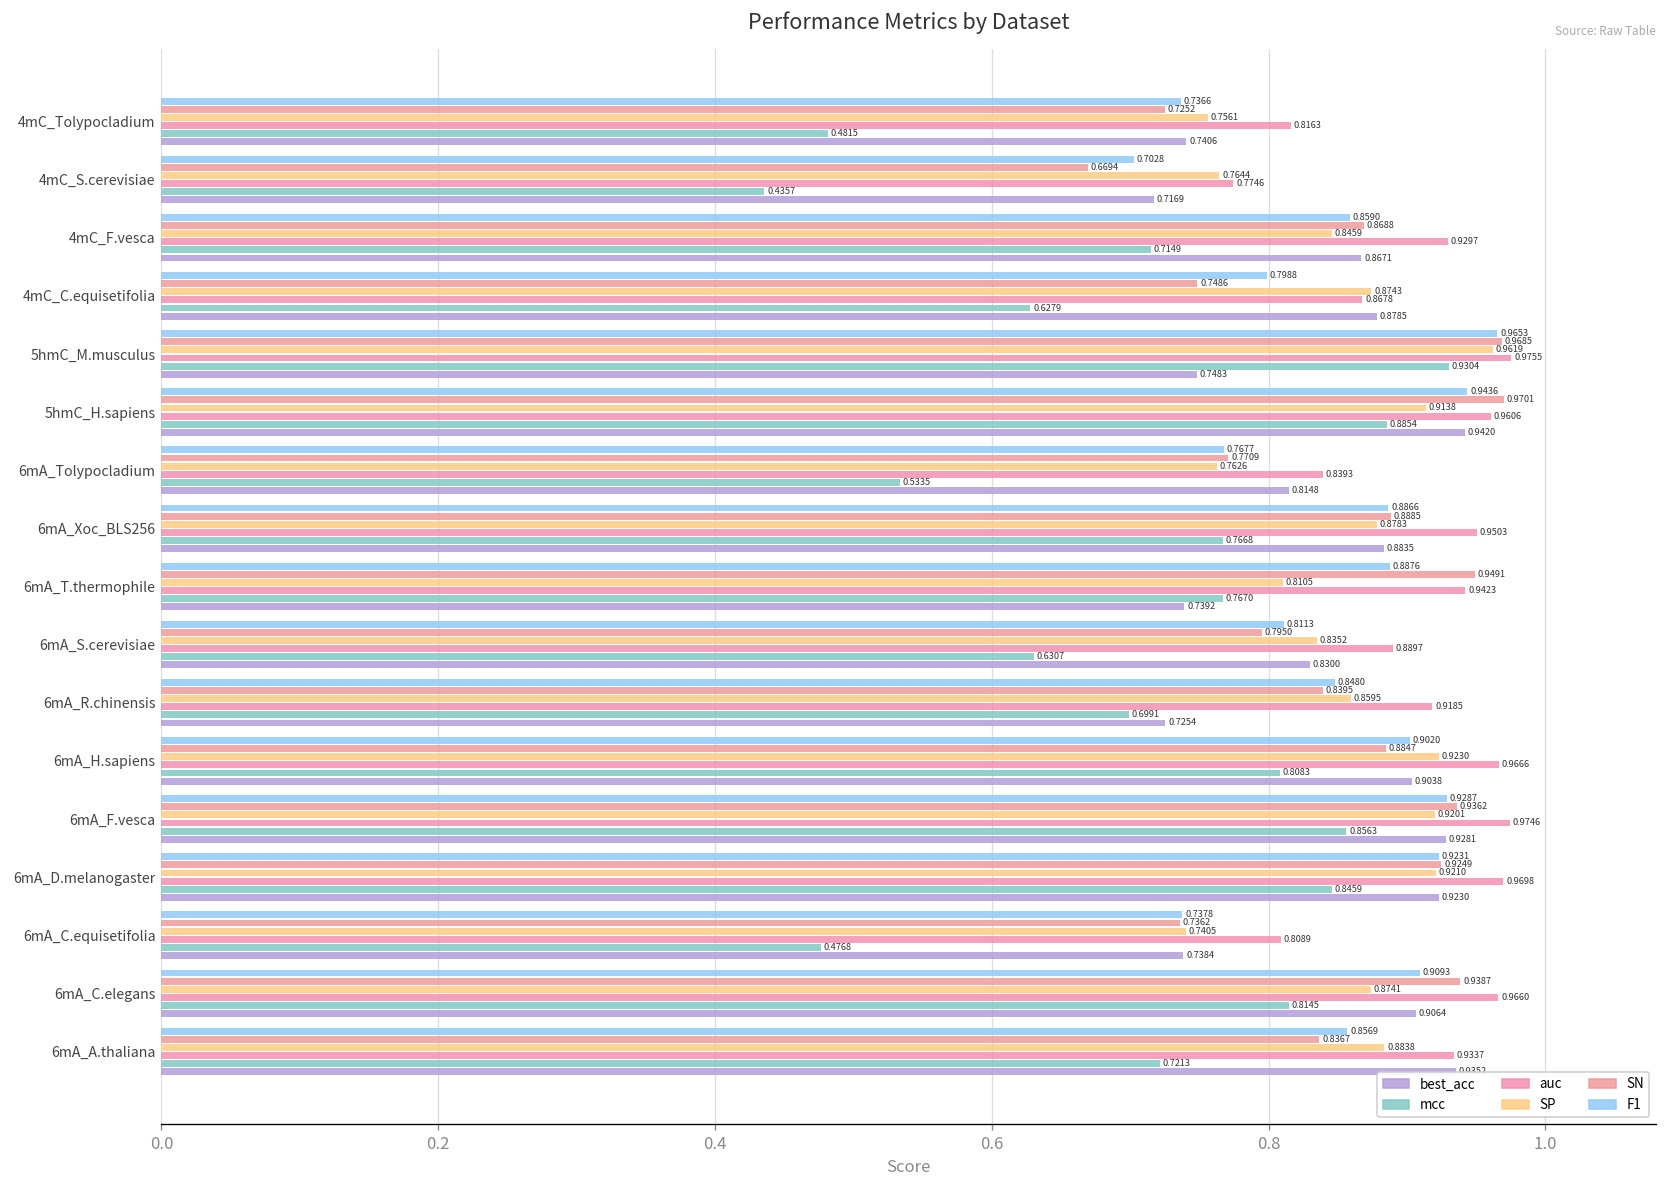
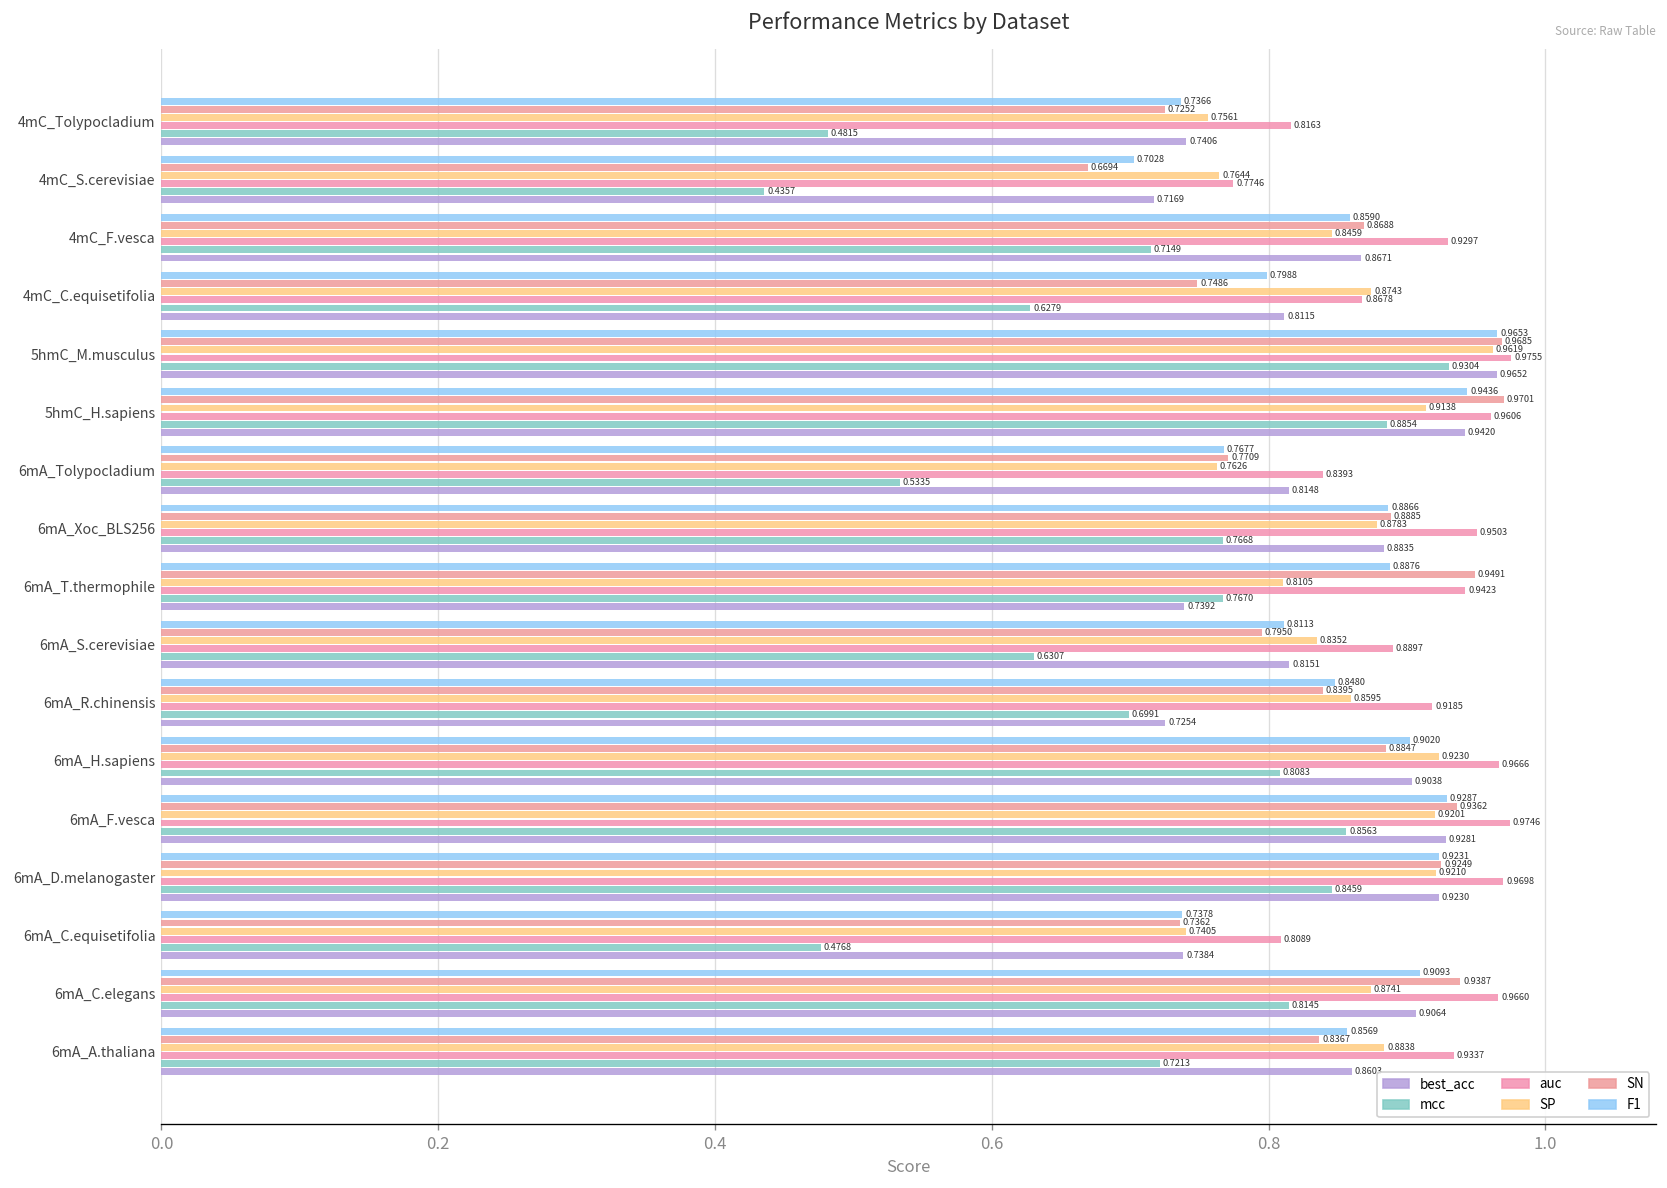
best_acc, 4mC_C.equisetifolia: 0.8785 -> 0.8115
best_acc, 5hmC_M.musculus: 0.7483 -> 0.9652
best_acc, 6mA_S.cerevisiae: 0.8300 -> 0.8151
best_acc, 6mA_A.thaliana: 0.9352 -> 0.8603
